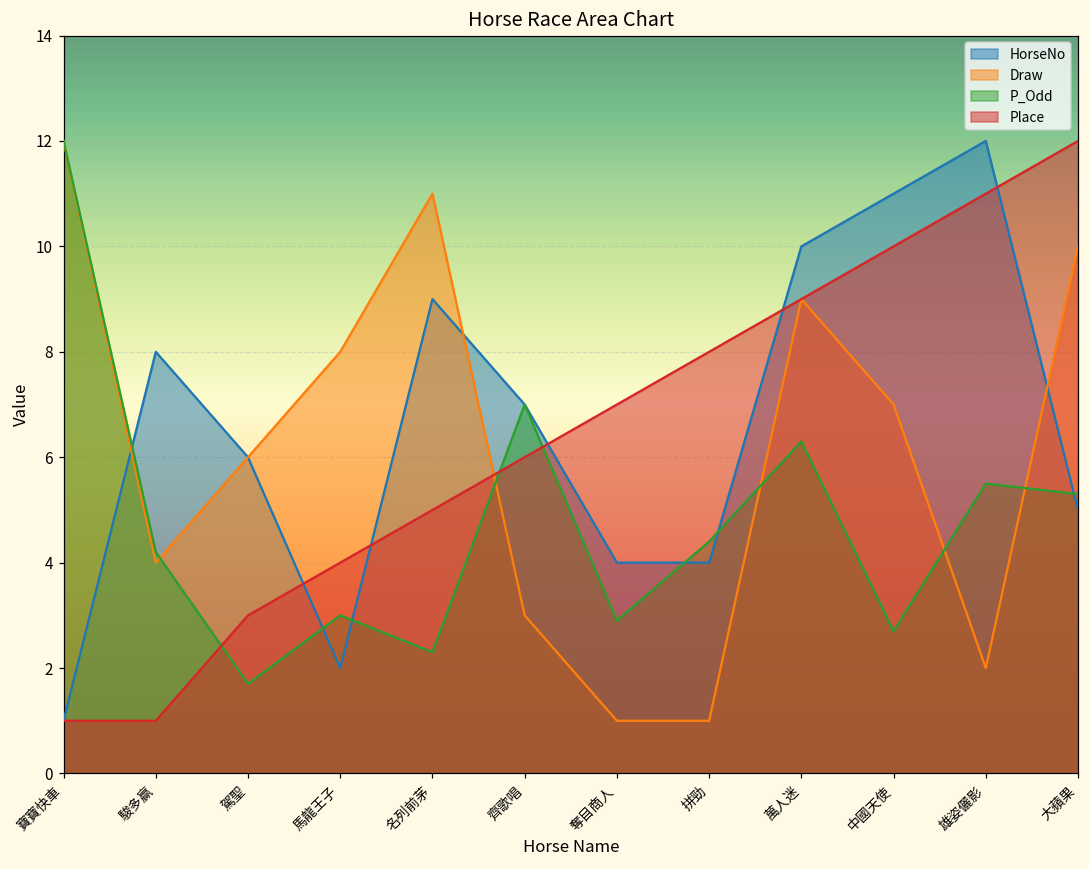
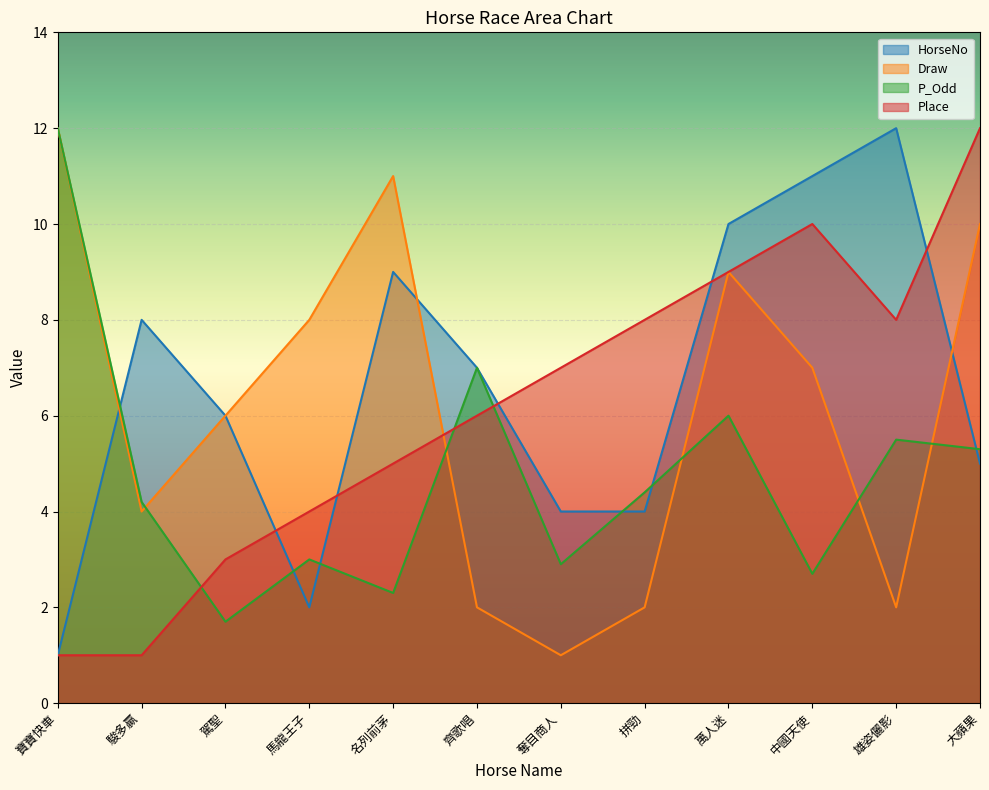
Draw, 齊歌唱: 3 -> 2
Draw, 拼勁: 1 -> 2
P_Odd, 萬人迷: 6.3 -> 6.0
Place, 雄姿儷影: 11 -> 8
